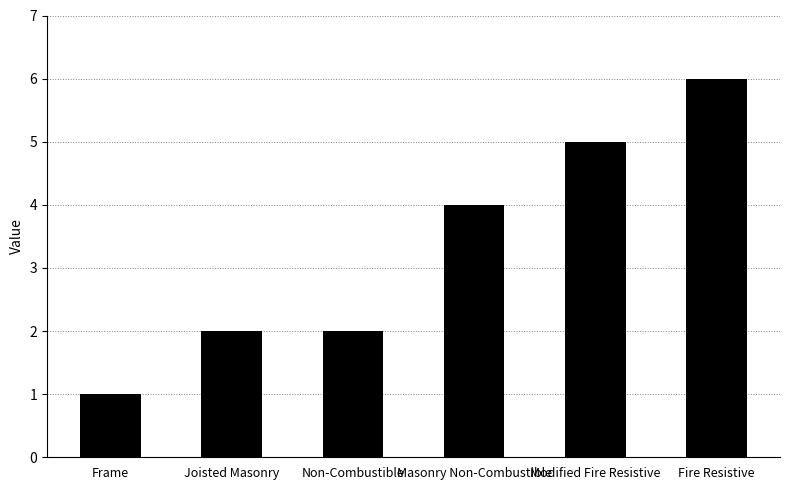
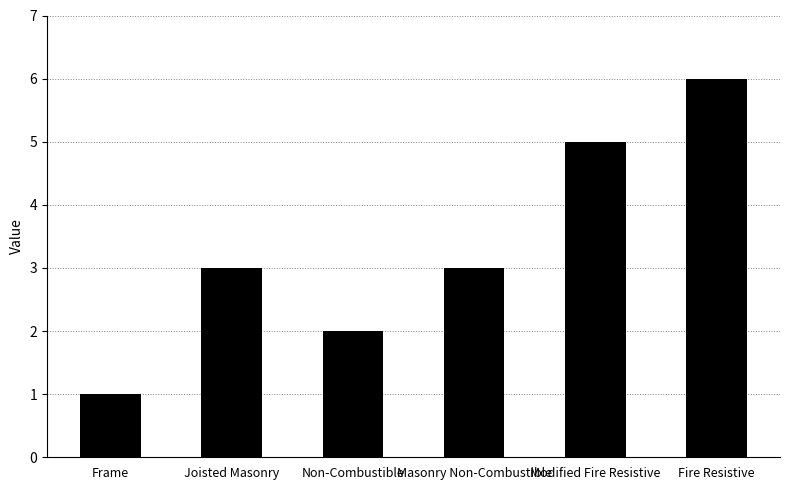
Joisted Masonry: 2 -> 3
Masonry Non-Combustible: 4 -> 3
